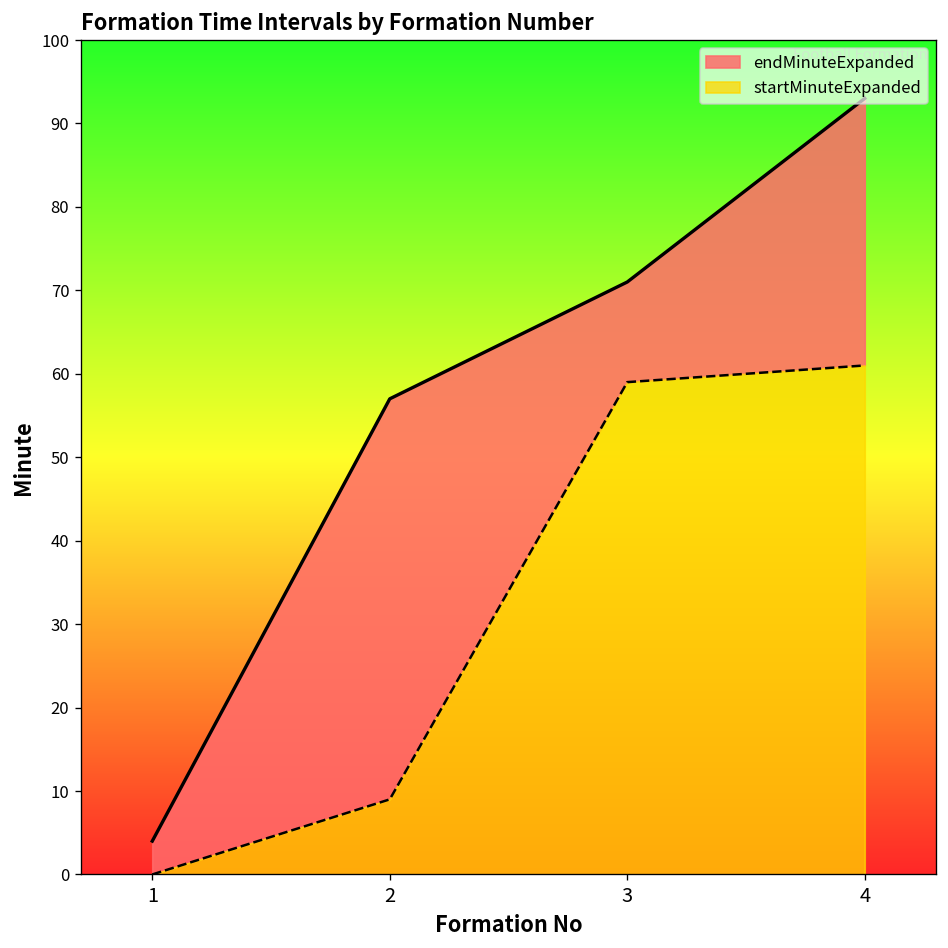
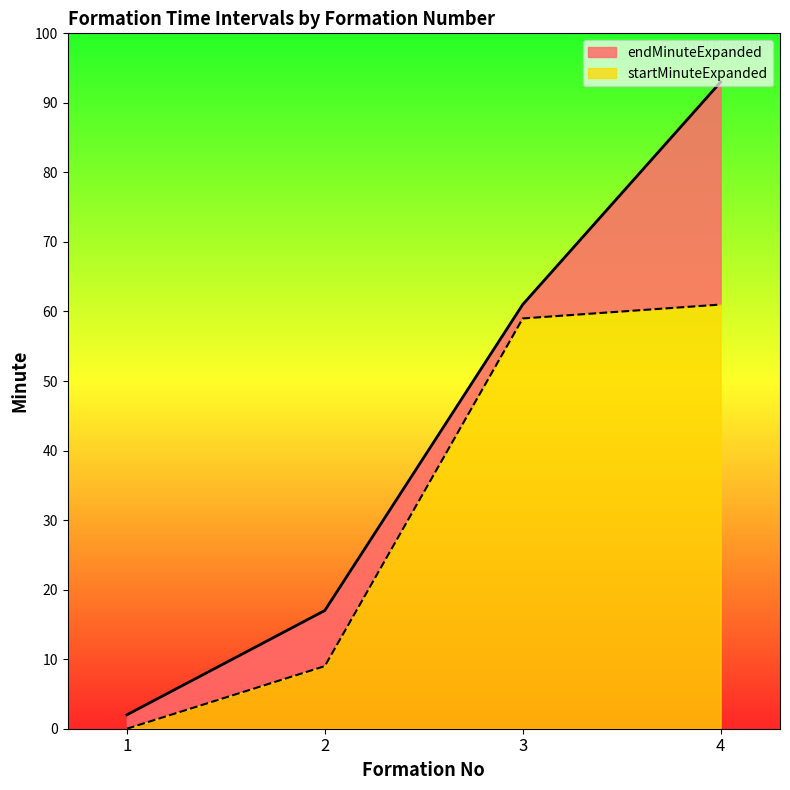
endMinuteExpanded, 1: 4 -> 2
endMinuteExpanded, 2: 57 -> 17
endMinuteExpanded, 3: 71 -> 61
